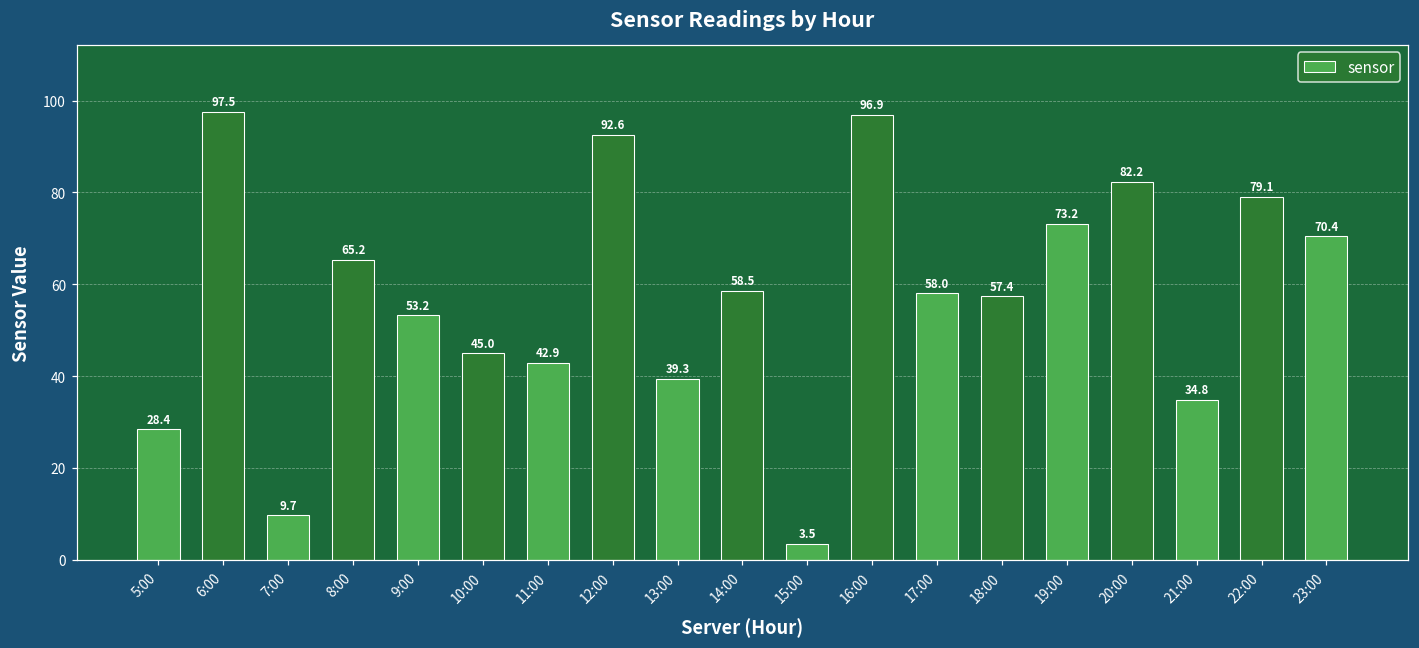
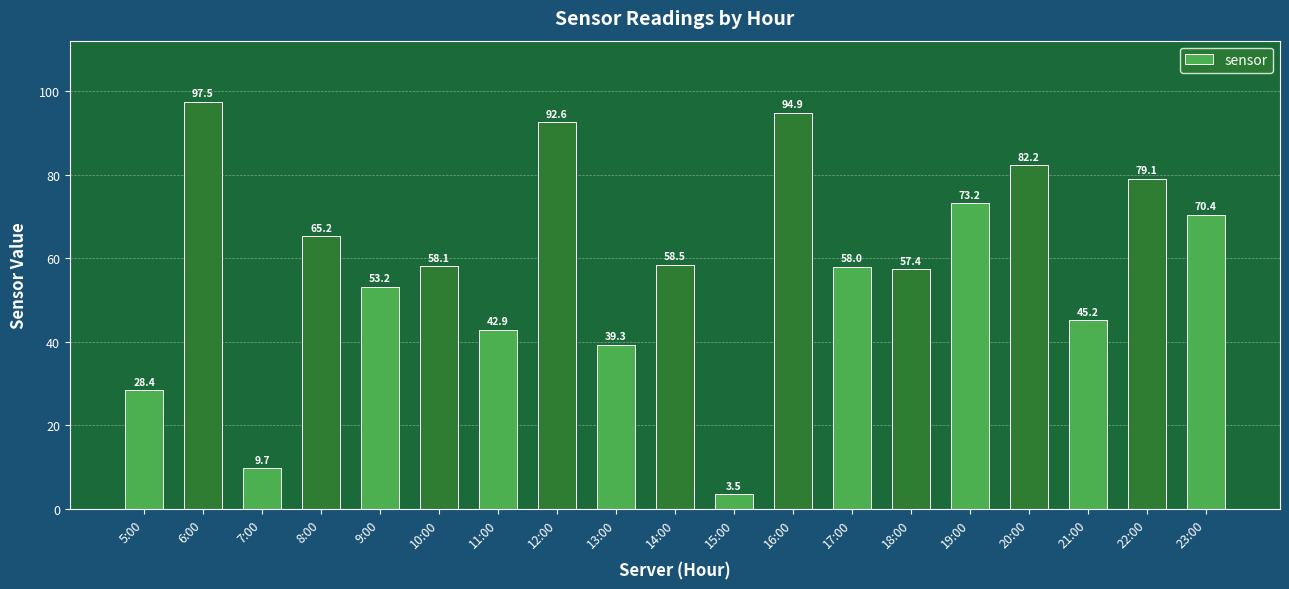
10:00: 45.0 -> 58.1
16:00: 96.9 -> 94.9
21:00: 34.8 -> 45.2
